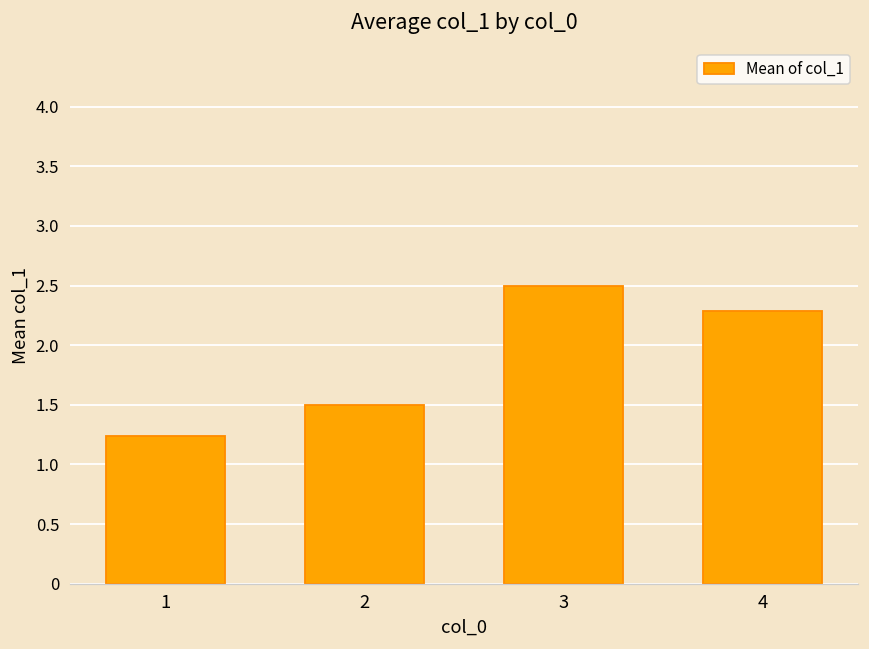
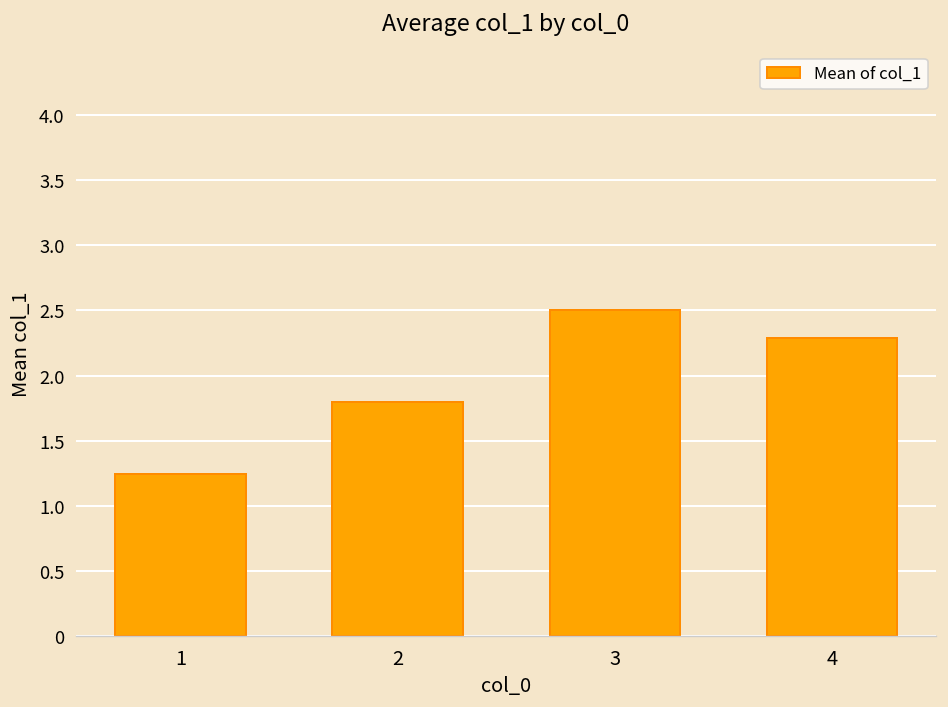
2: 1.5 -> 1.8
